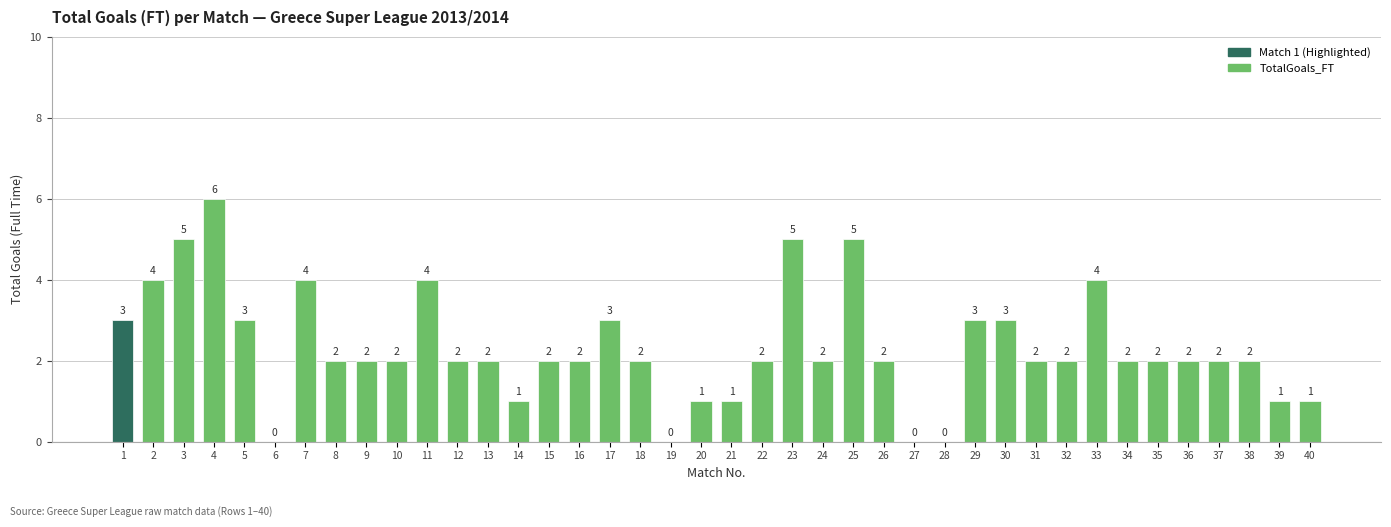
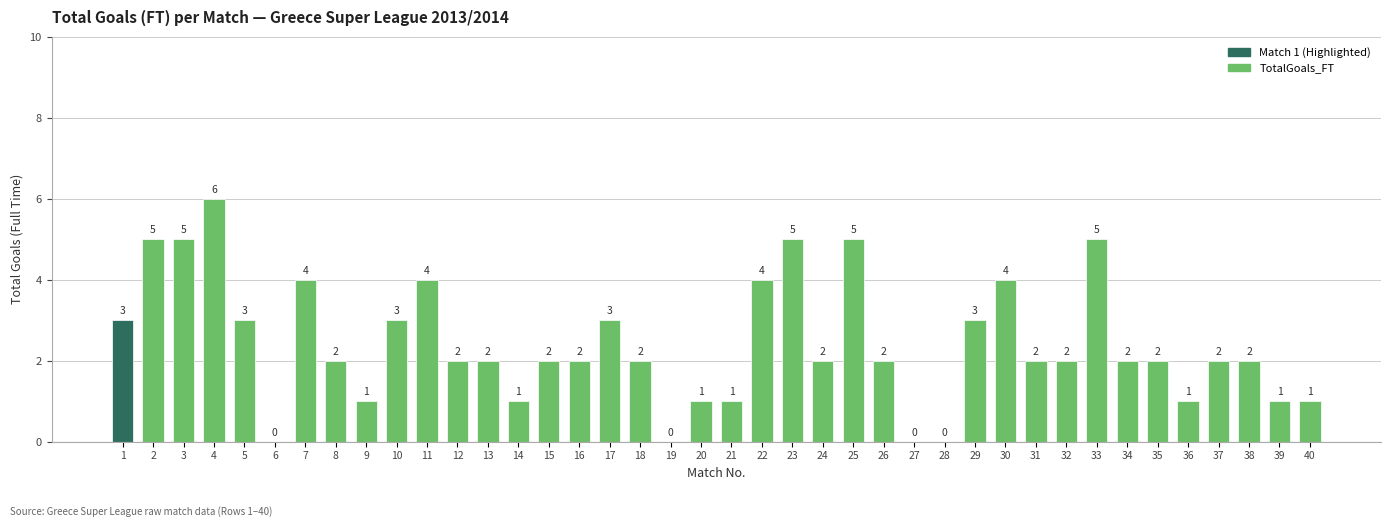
2: 4 -> 5
9: 2 -> 1
10: 2 -> 3
22: 2 -> 4
30: 3 -> 4
33: 4 -> 5
36: 2 -> 1
